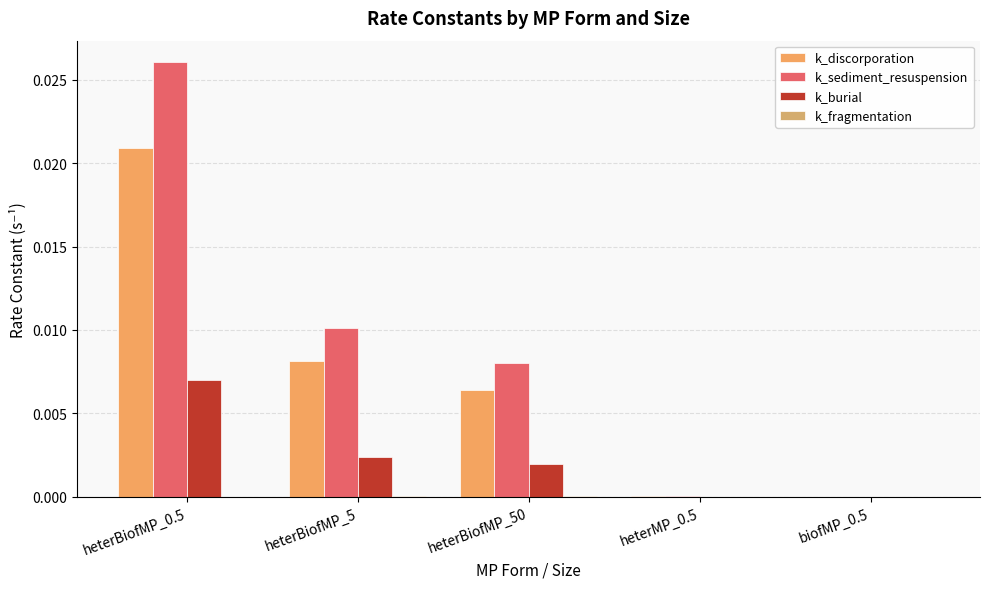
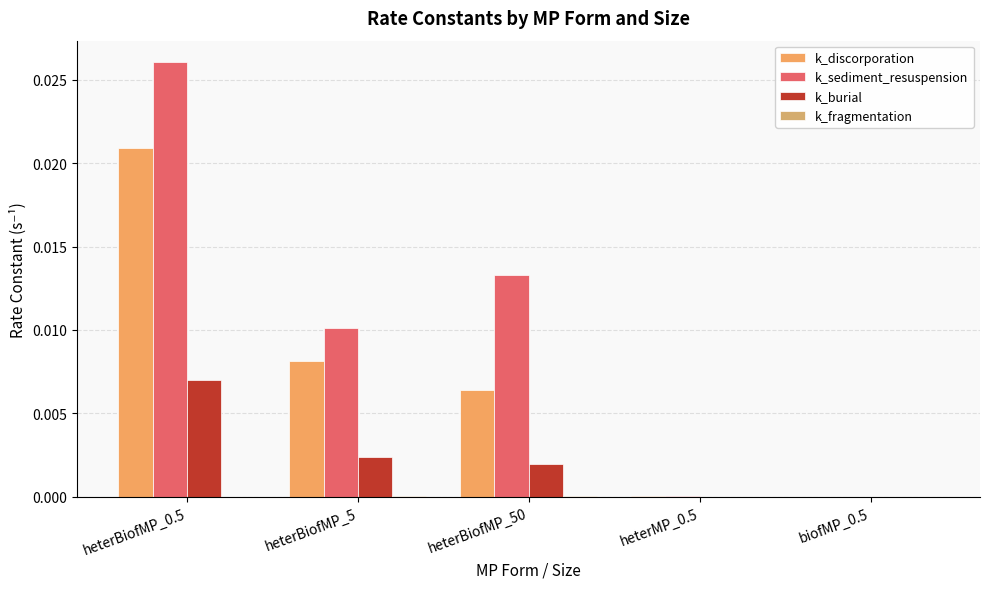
k_sediment_resuspension, heterBiofMP_50: 0.0080 -> 0.0133
